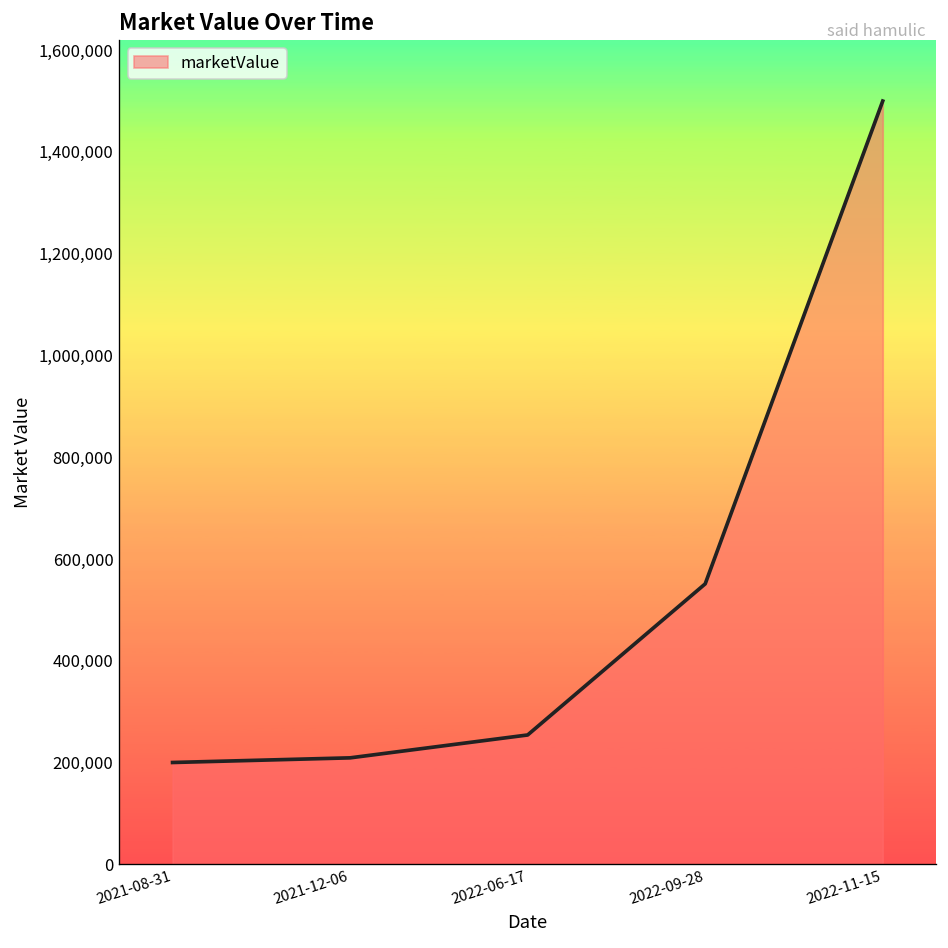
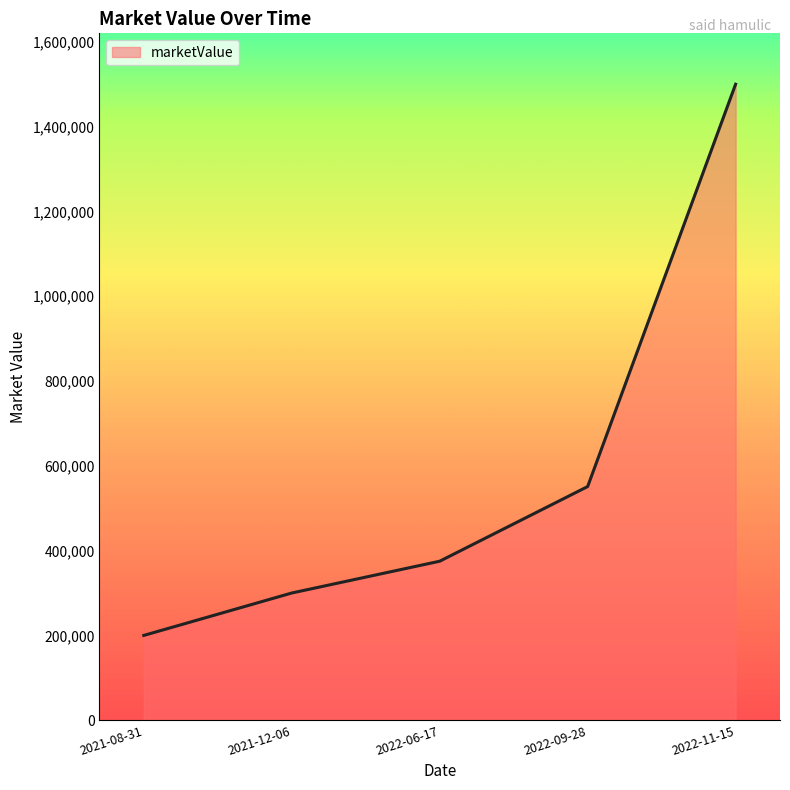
2021-12-06: 210,000 -> 300,000
2022-06-17: 250,000 -> 380,000
